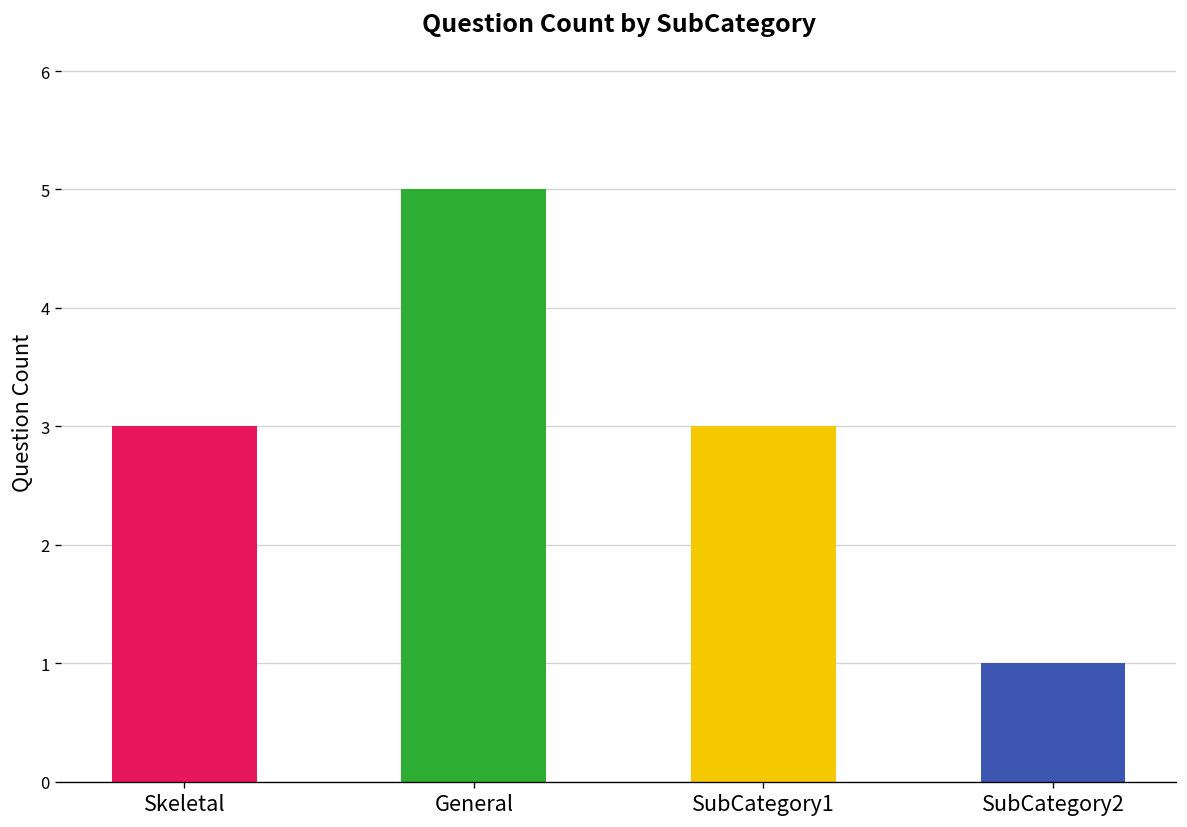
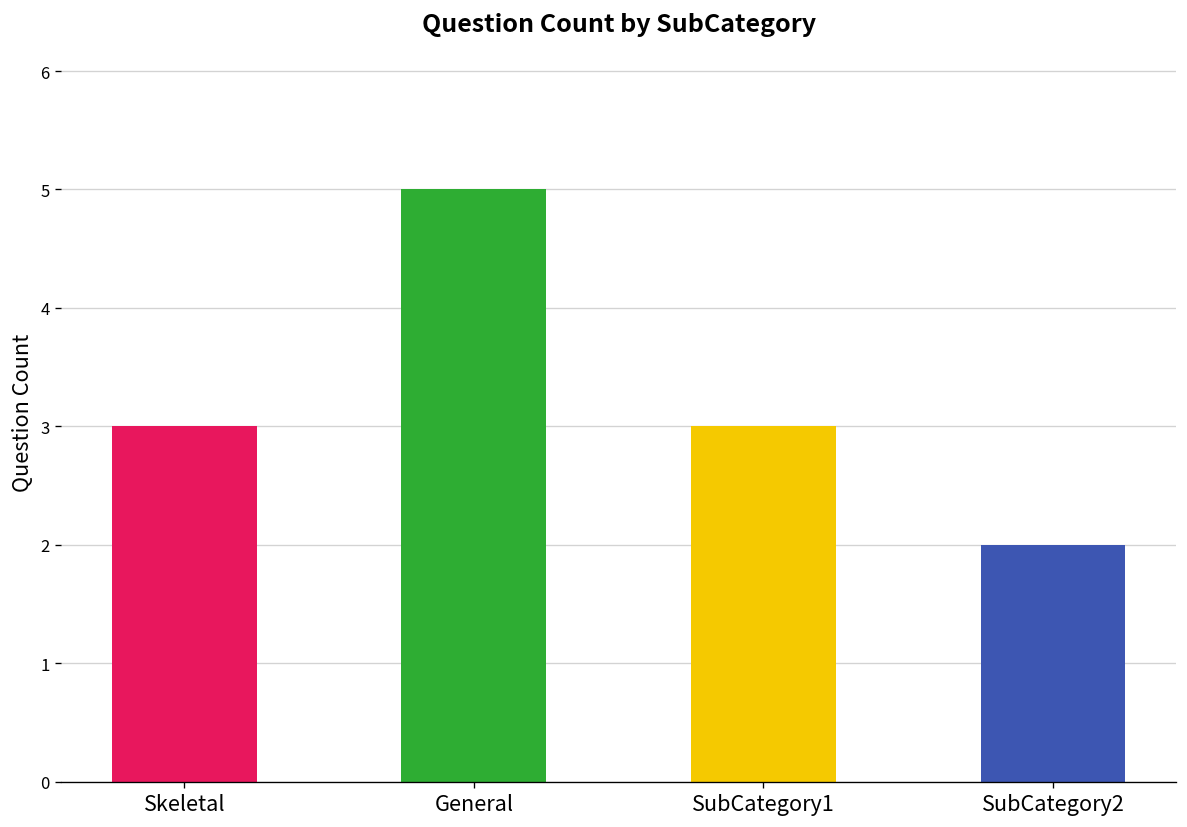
SubCategory2: 1 -> 2
